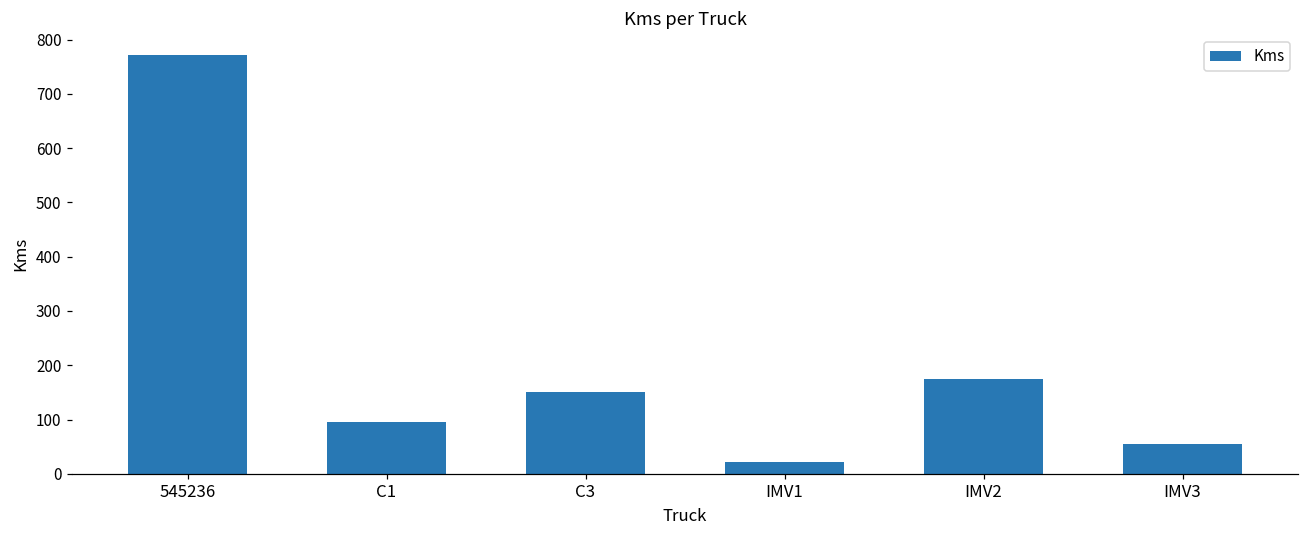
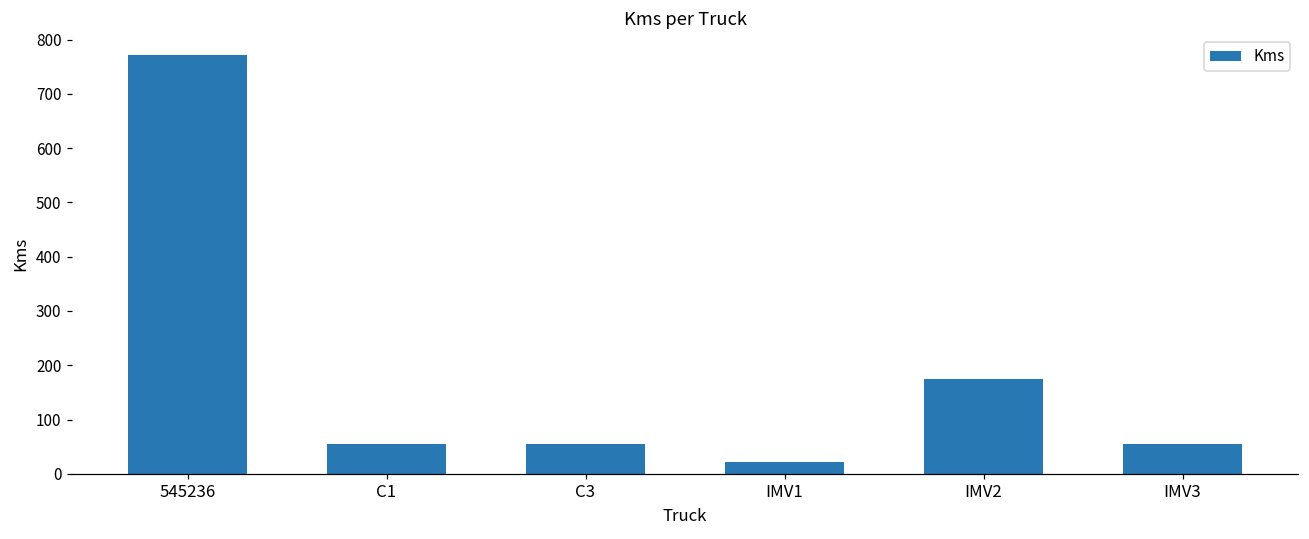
C1: 100 -> 50
C3: 150 -> 50
